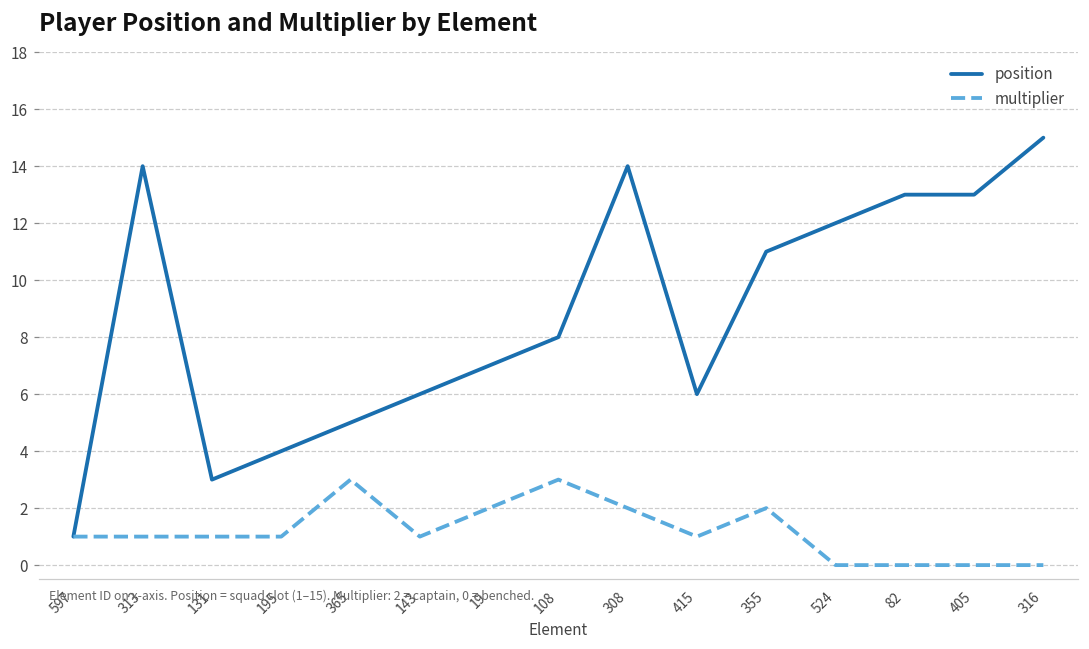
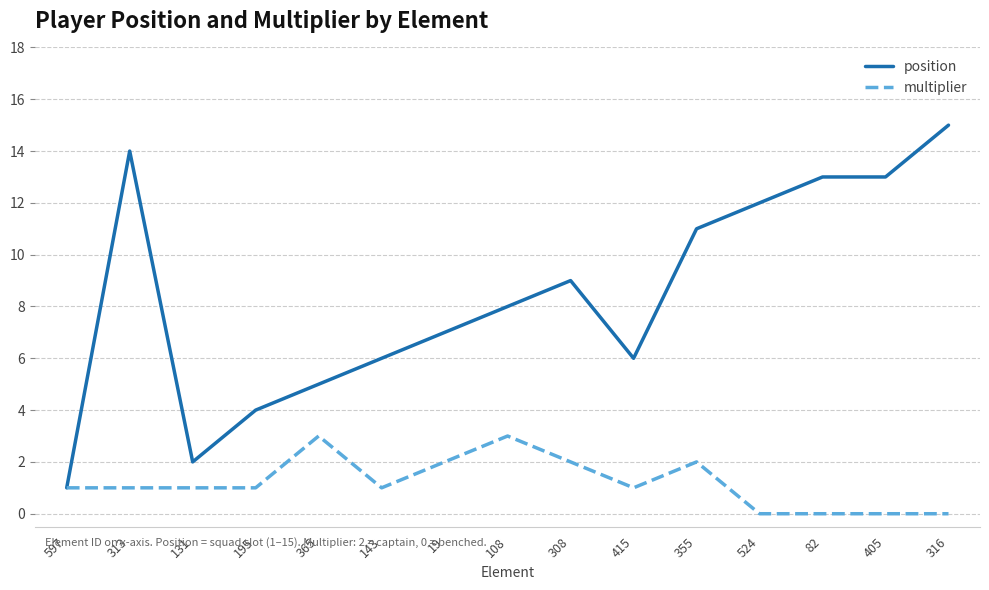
position, 131: 3 -> 2
position, 308: 14 -> 9
